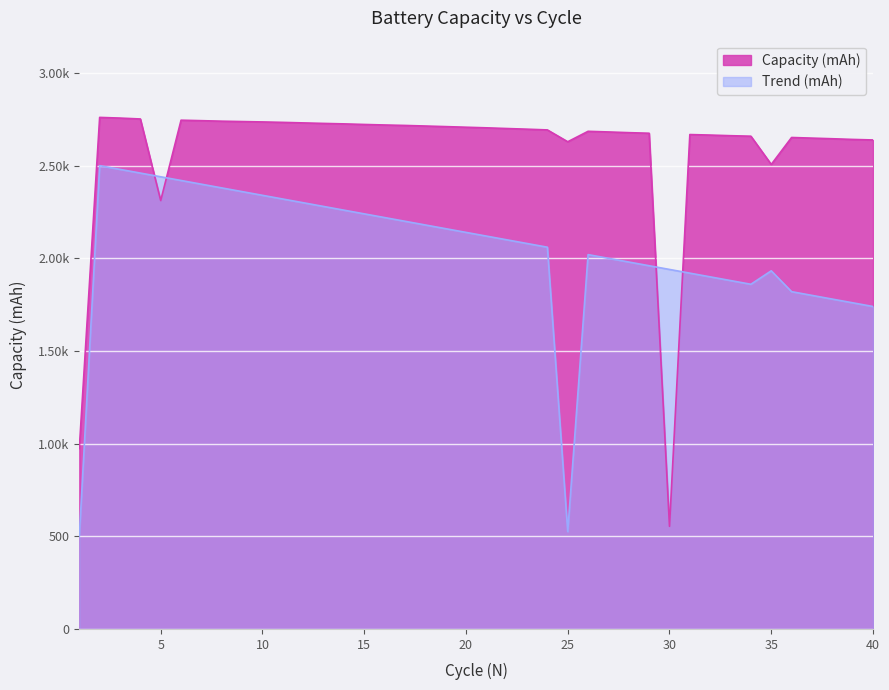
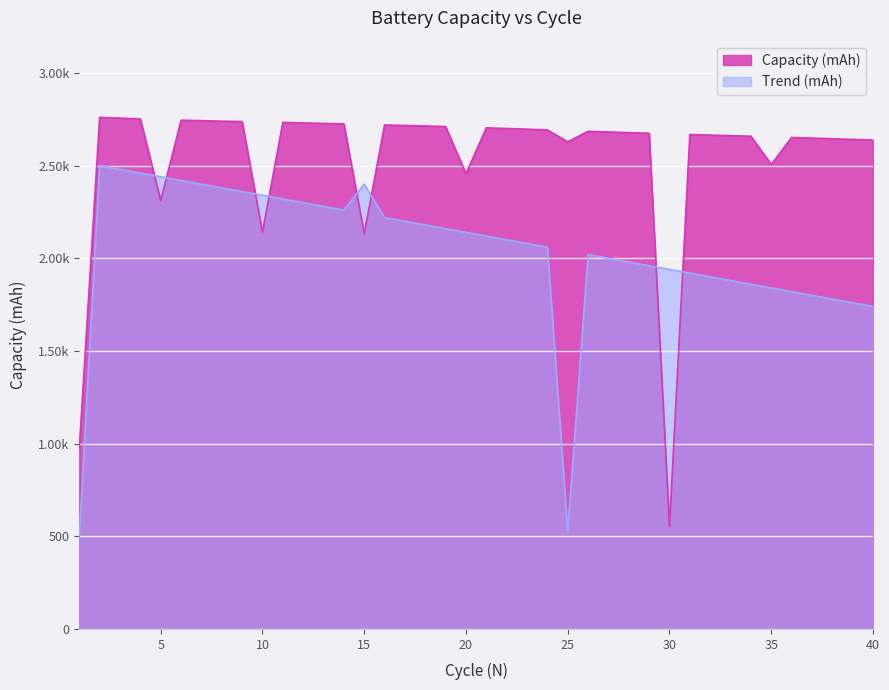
Capacity (mAh), 10: 2740 -> 2140
Capacity (mAh), 15: 2720 -> 2130
Trend (mAh), 15: 2240 -> 2400
Capacity (mAh), 20: 2710 -> 2460
Trend (mAh), 35: 1930 -> 1840
